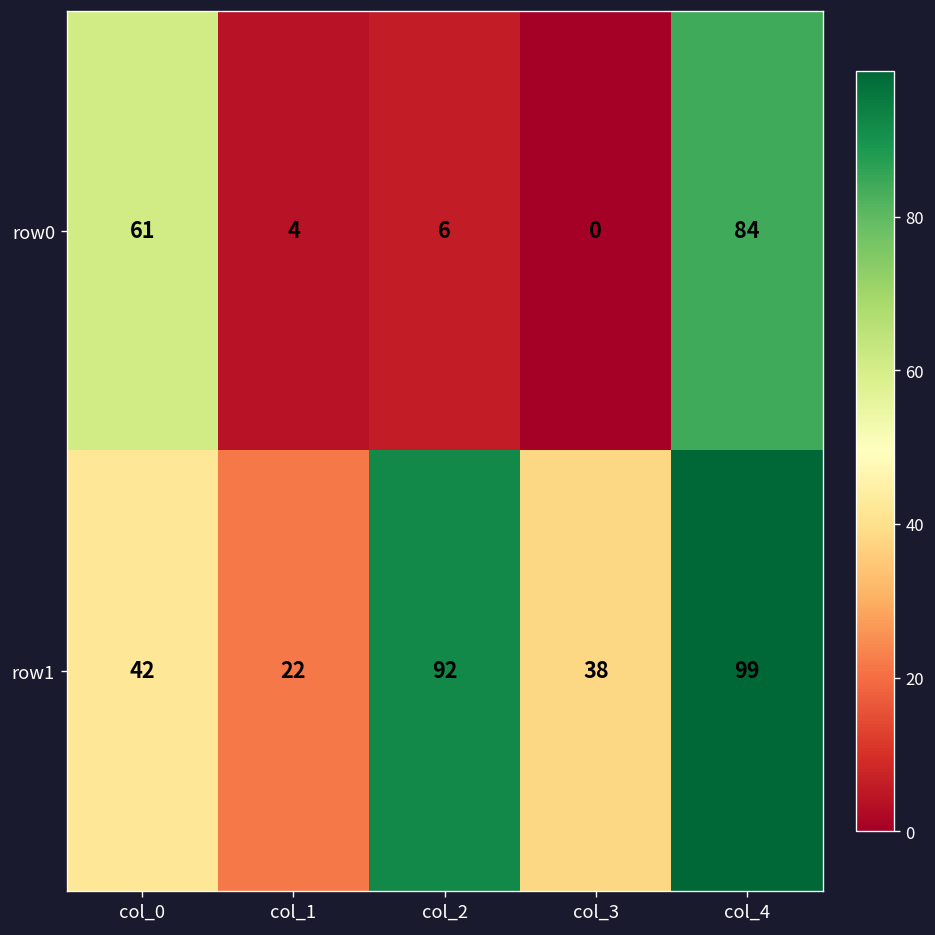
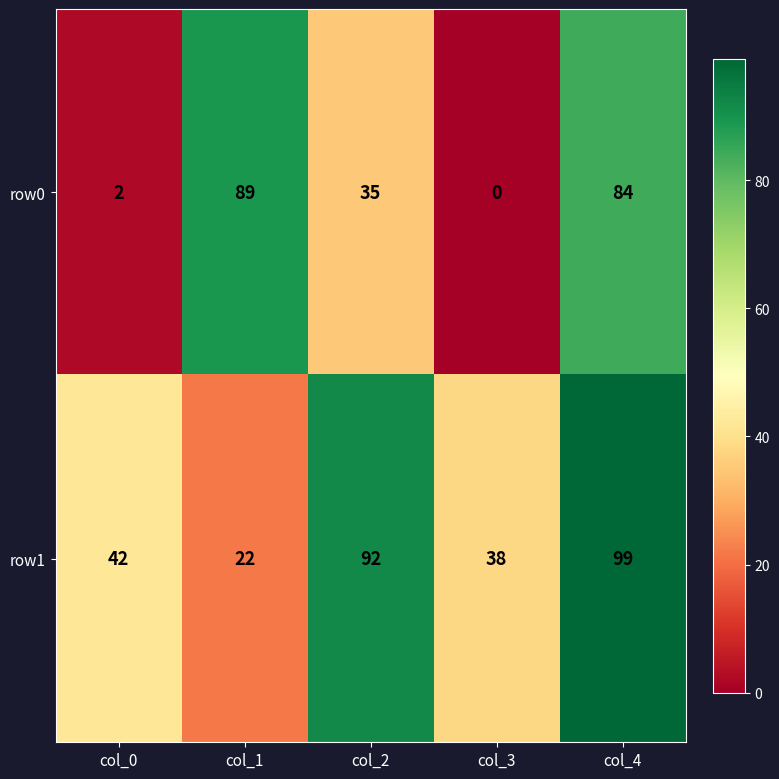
row0, col_0: 61 -> 2
row0, col_1: 4 -> 89
row0, col_2: 6 -> 35
